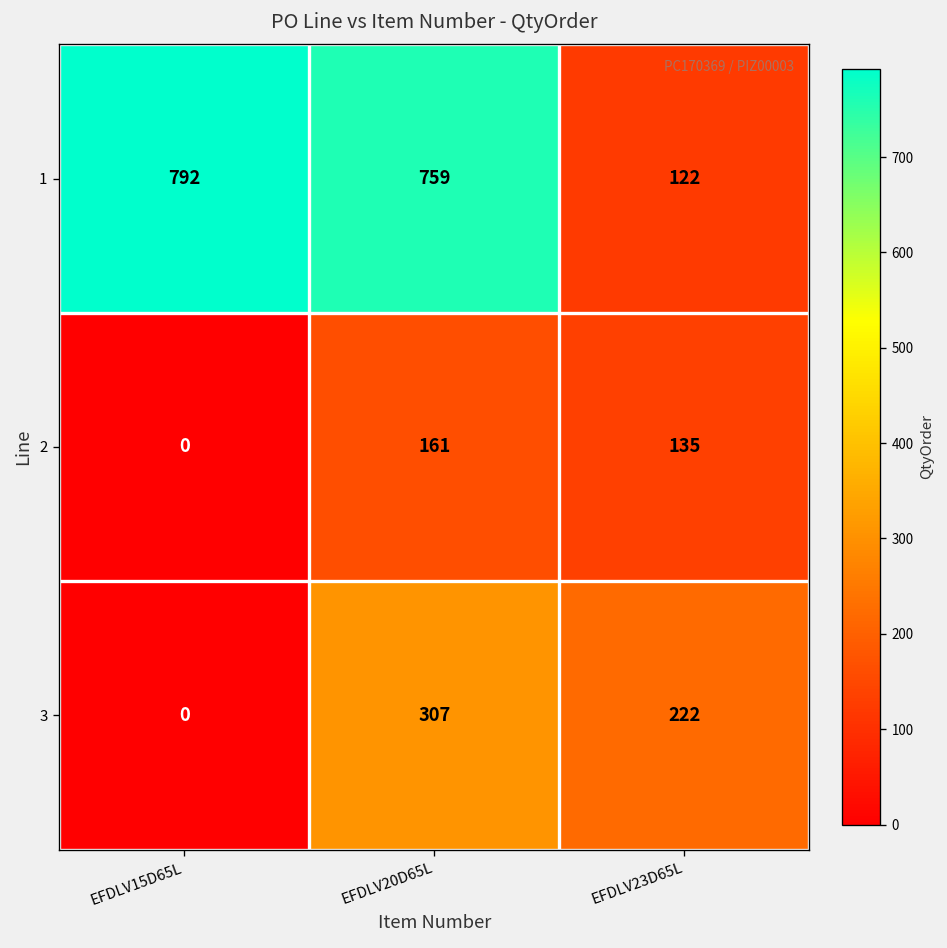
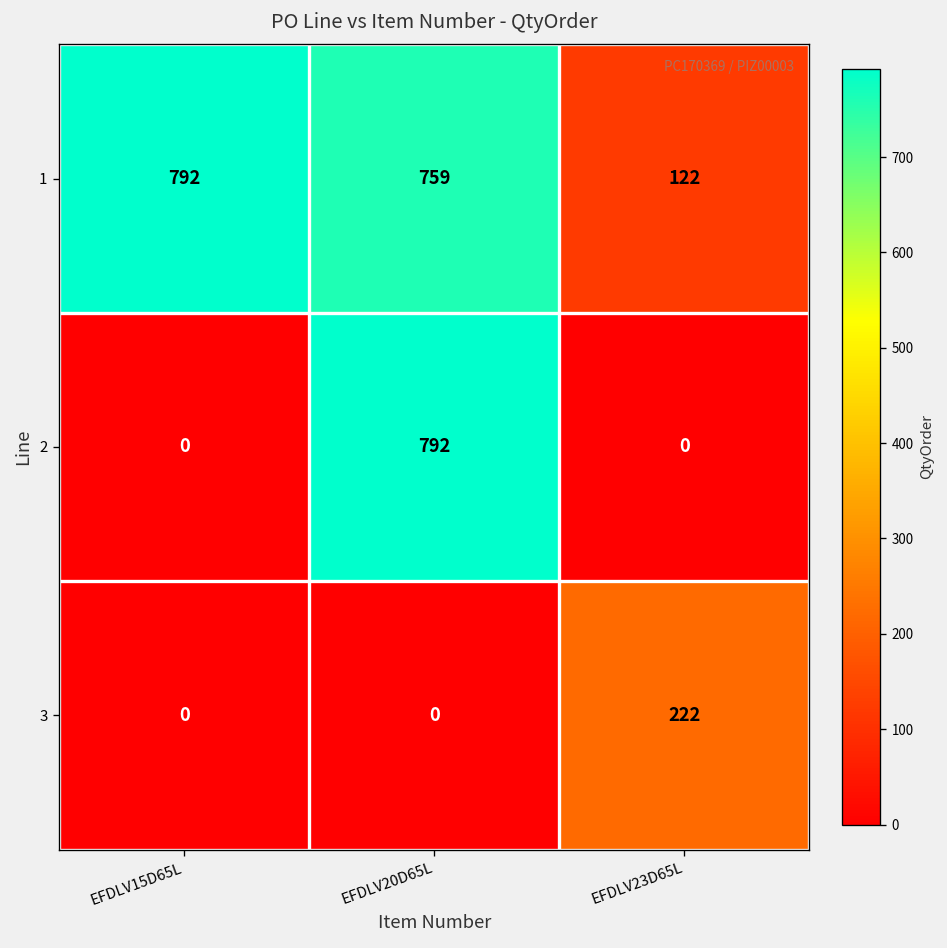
2, EFDLV20D65L: 161 -> 792
2, EFDLV23D65L: 135 -> 0
3, EFDLV20D65L: 307 -> 0
